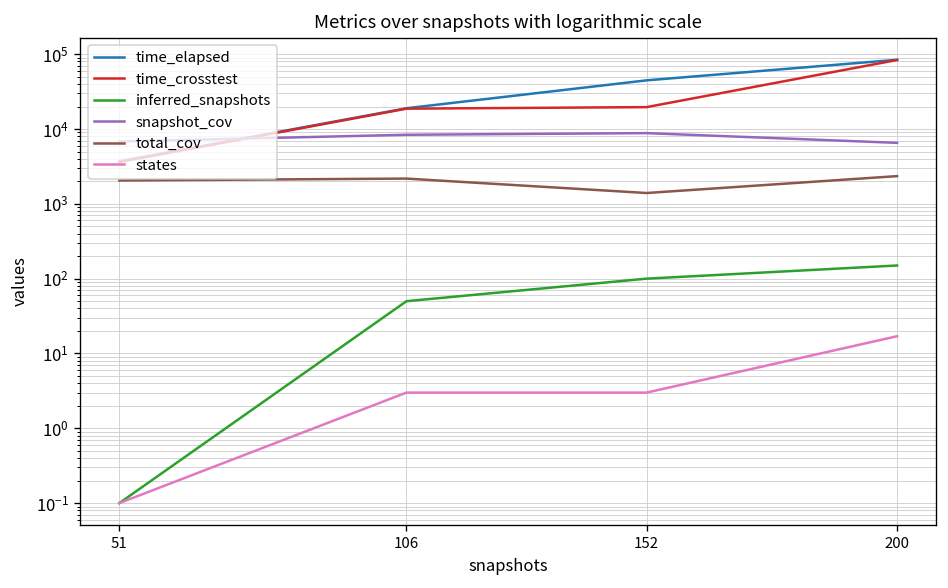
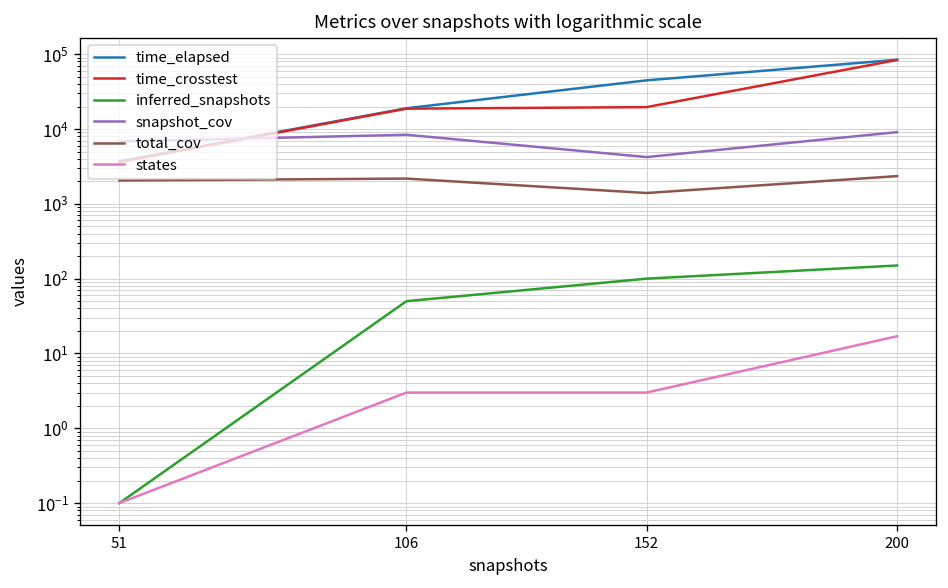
snapshot_cov, 152: 9000 -> 4000
snapshot_cov, 200: 7000 -> 9000
